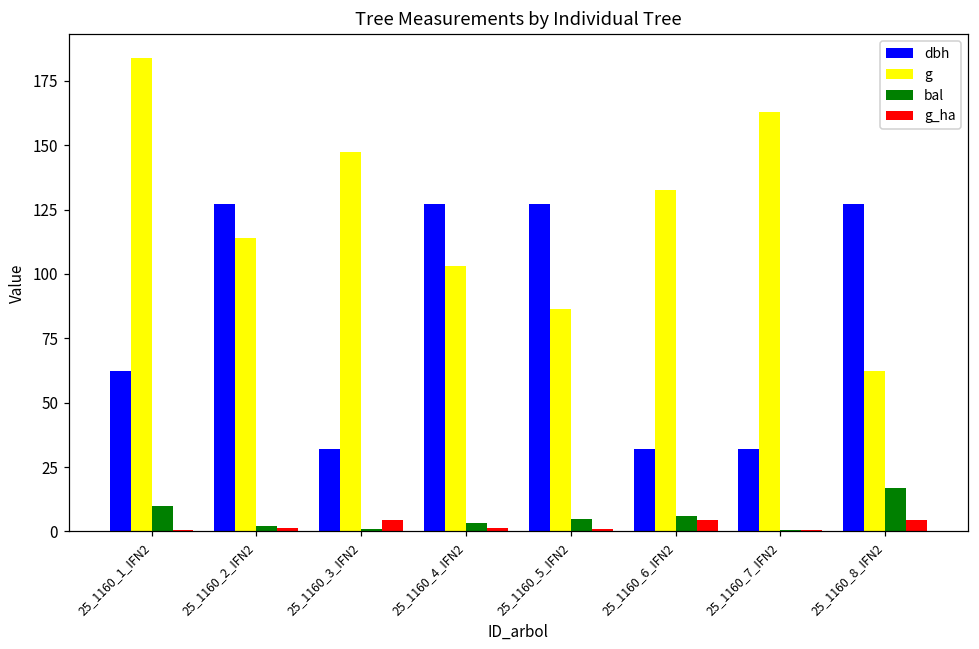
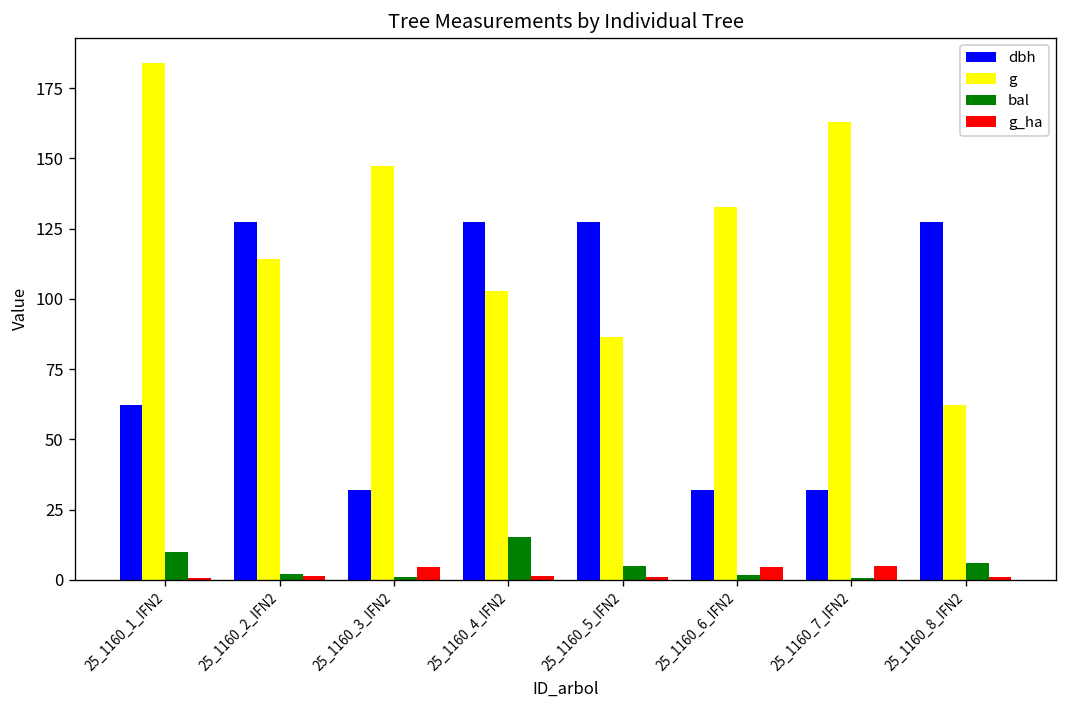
bal, 25_1160_4_IFN2: 3 -> 15
bal, 25_1160_6_IFN2: 6 -> 2
g_ha, 25_1160_7_IFN2: 1 -> 5
bal, 25_1160_8_IFN2: 17 -> 6
g_ha, 25_1160_8_IFN2: 4 -> 1
